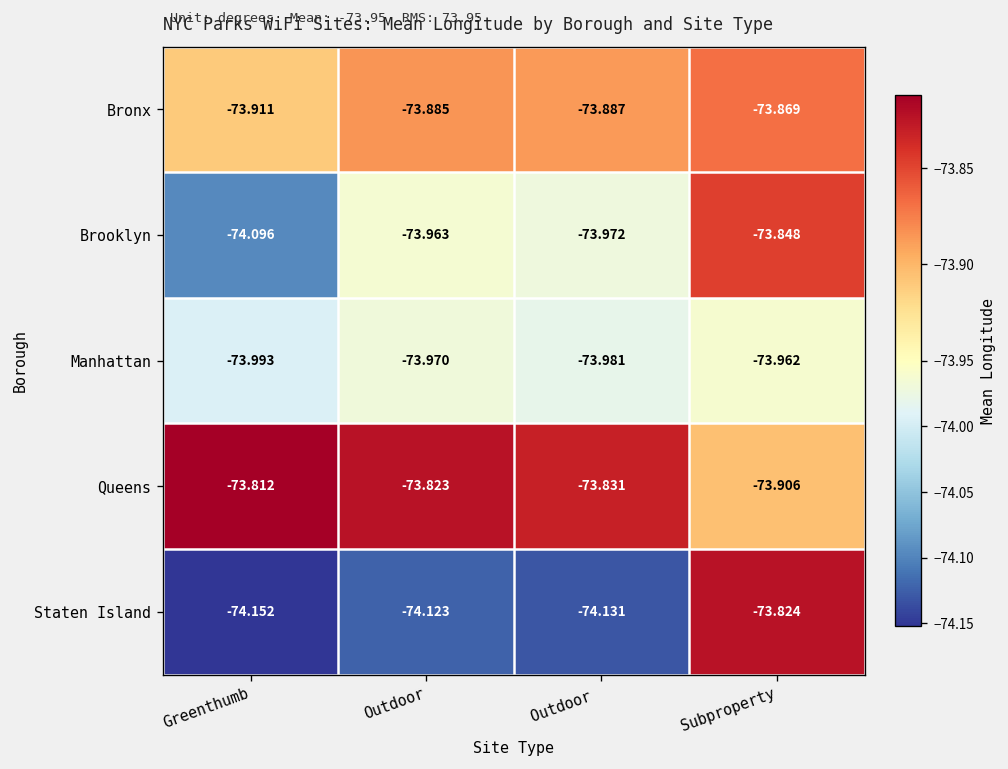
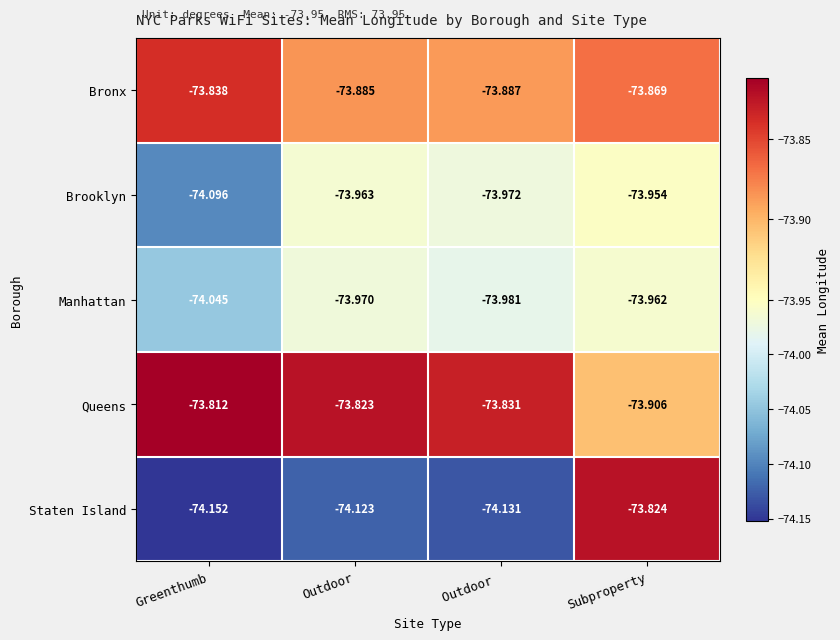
Bronx, Greenthumb: -73.911 -> -73.838
Brooklyn, Subproperty: -73.848 -> -73.954
Manhattan, Greenthumb: -73.993 -> -74.045
